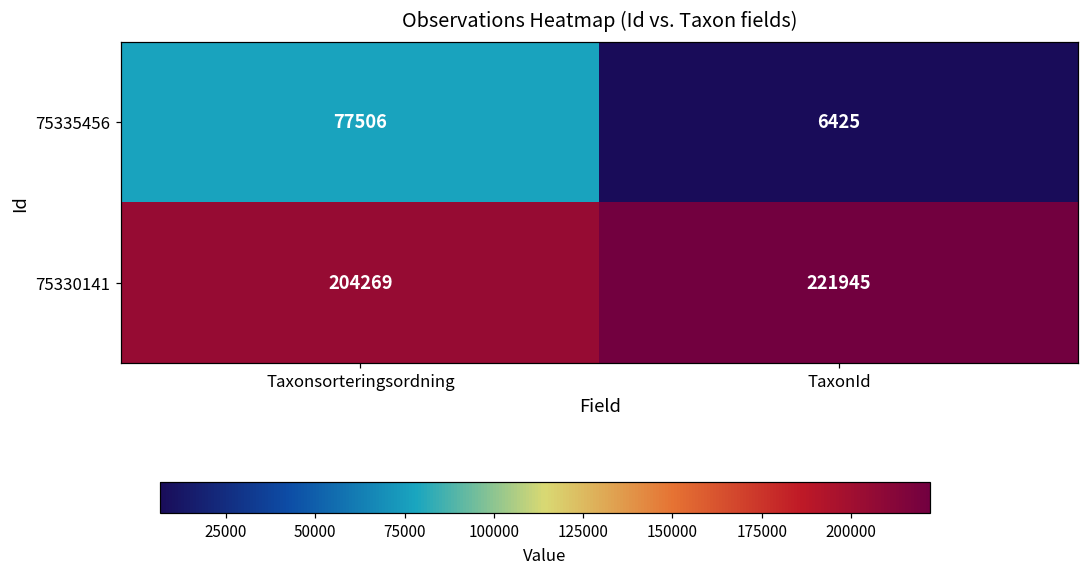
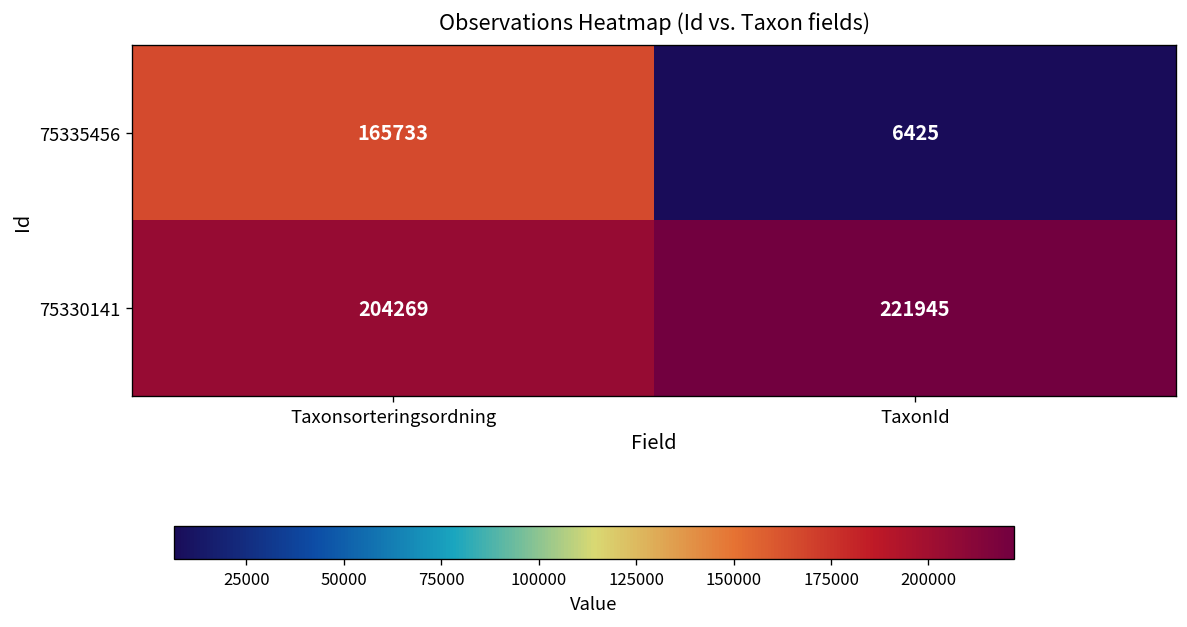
75335456, Taxonsorteringsordning: 77506 -> 165733
